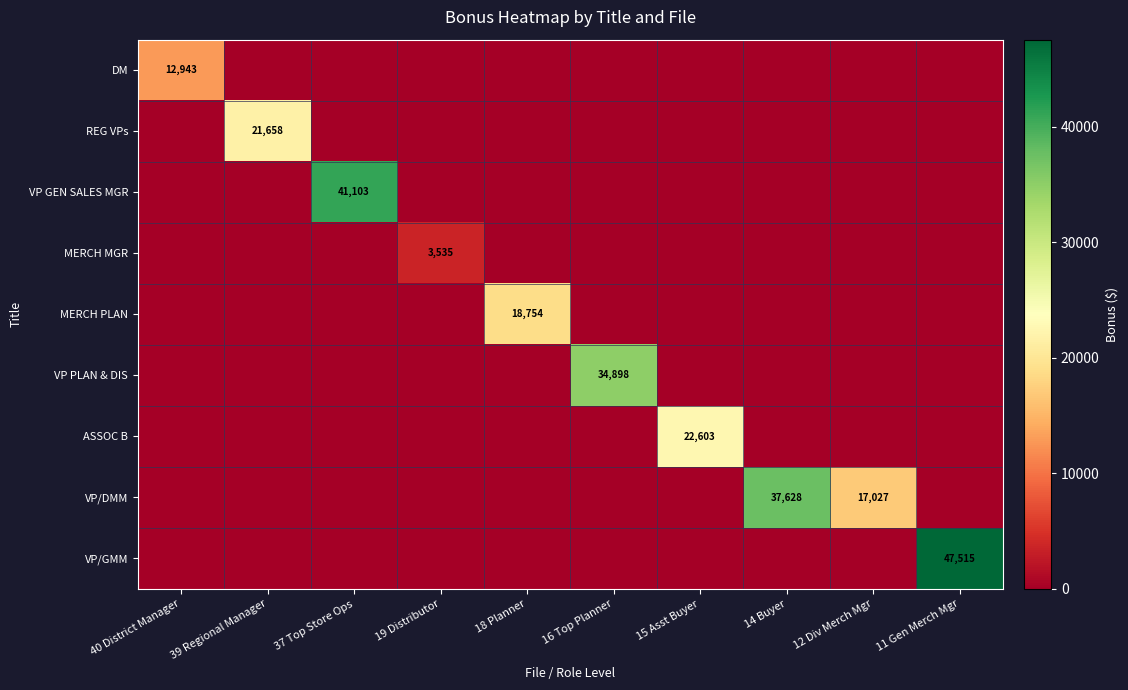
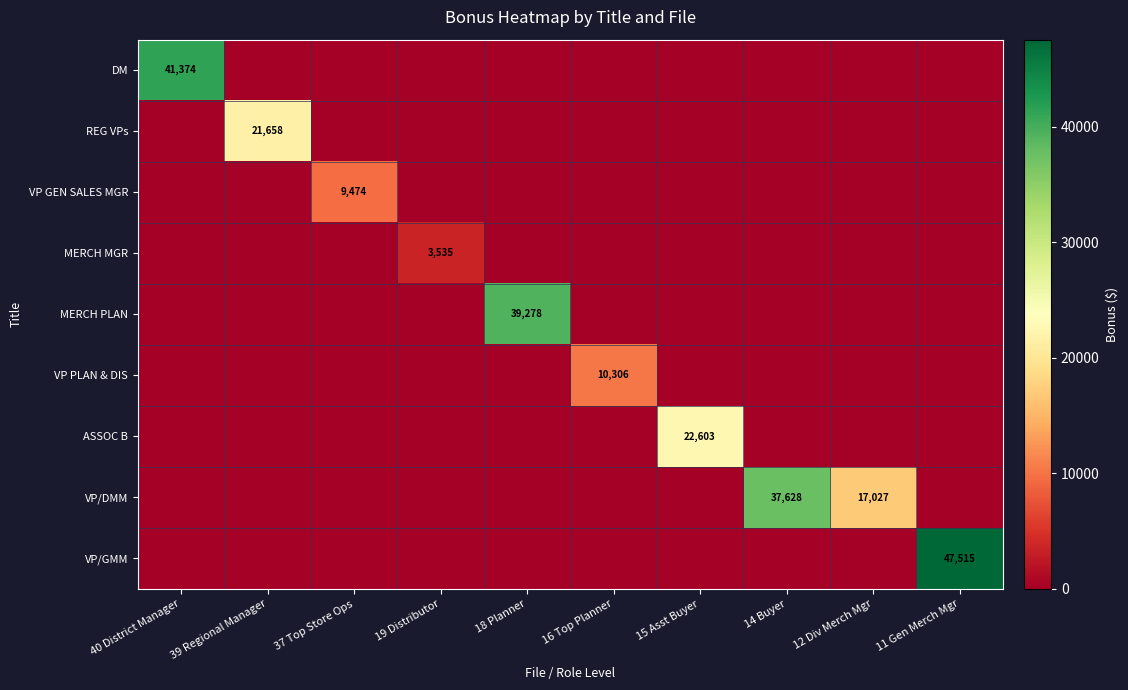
DM, 40 District Manager: 12,943 -> 41,374
VP GEN SALES MGR, 37 Top Store Ops: 41,103 -> 9,474
MERCH PLAN, 18 Planner: 18,754 -> 39,278
VP PLAN & DIS, 16 Top Planner: 34,898 -> 10,306
